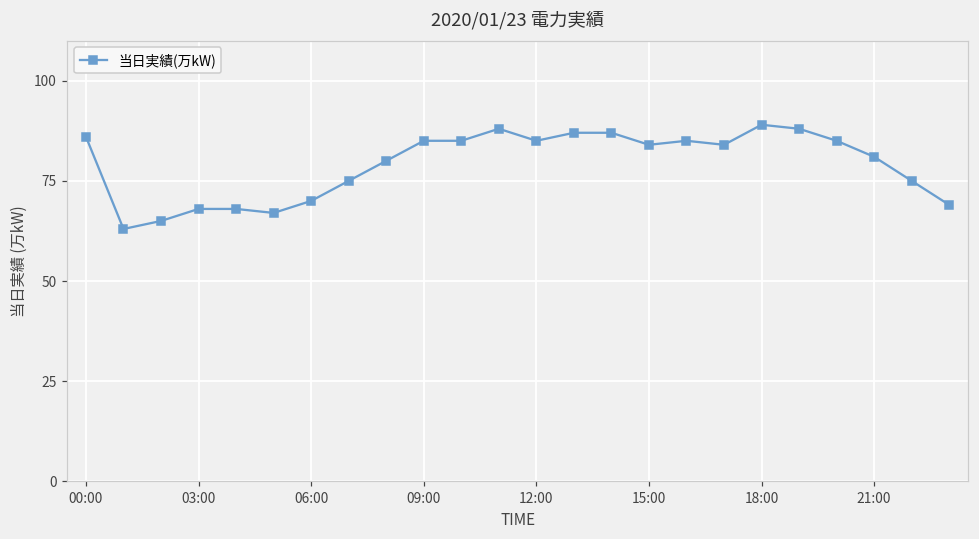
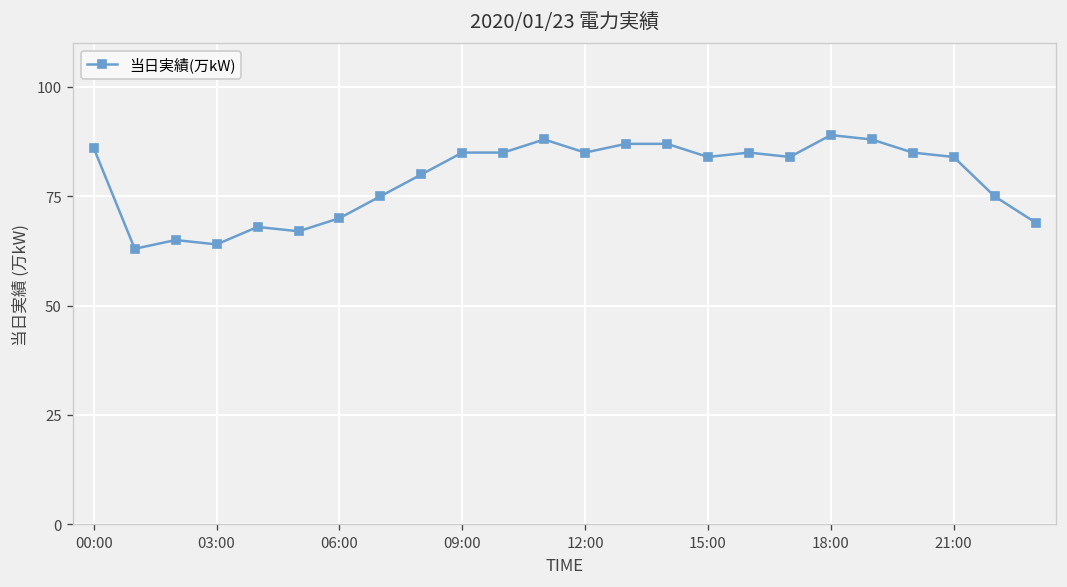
03:00: 68 -> 64
21:00: 81 -> 84
